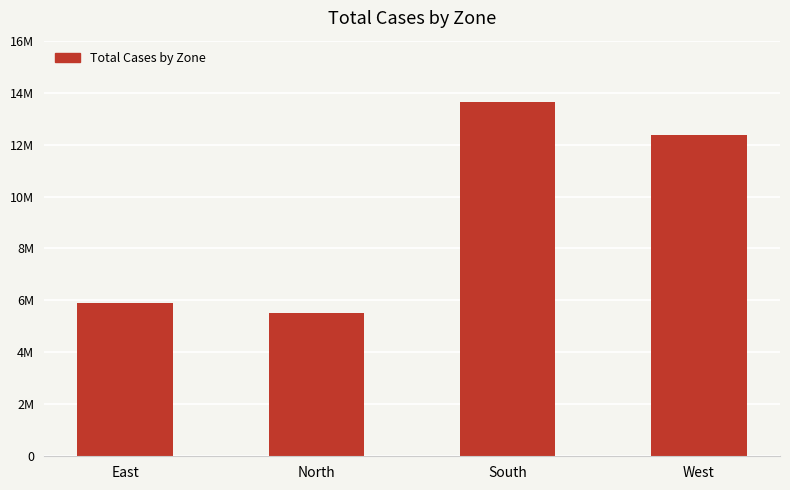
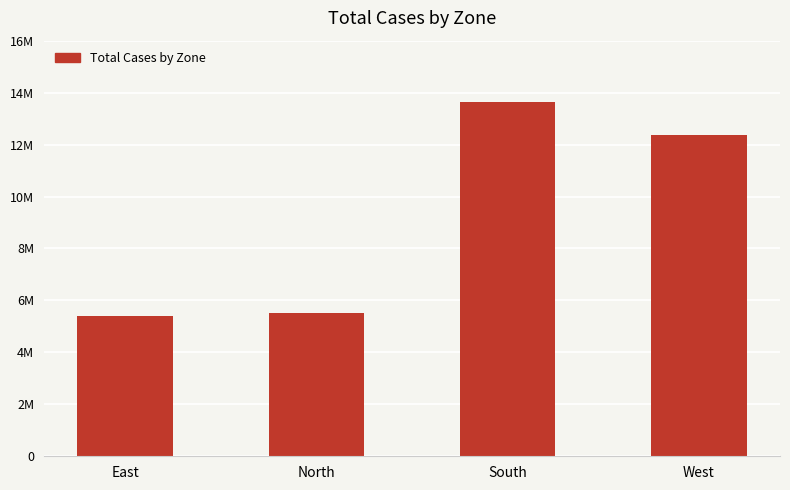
East: 5900000 -> 5400000
